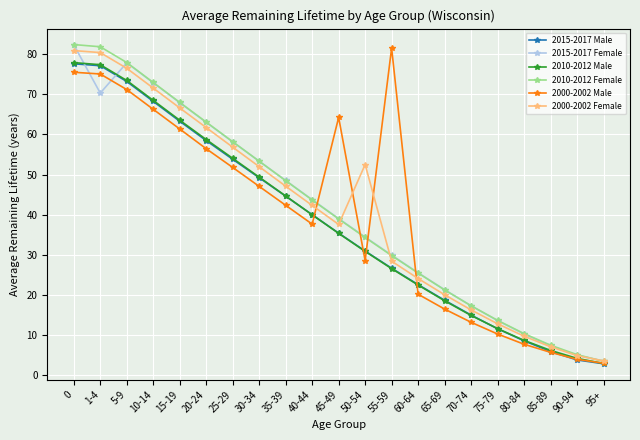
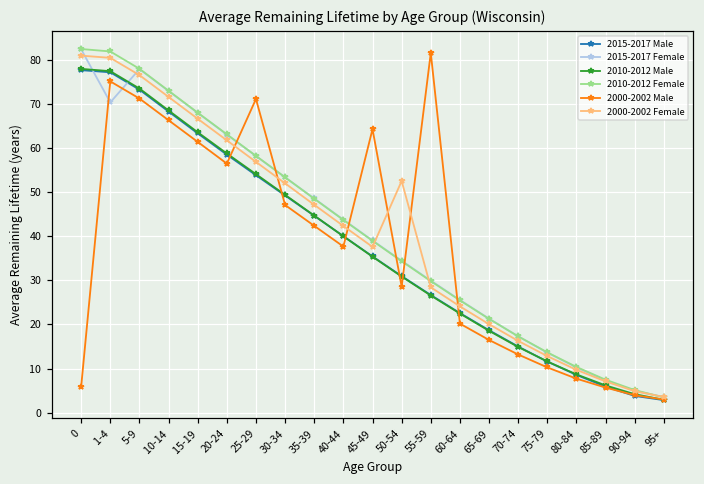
2000-2002 Male, 0: 75 -> 6
2000-2002 Male, 25-29: 52 -> 71
